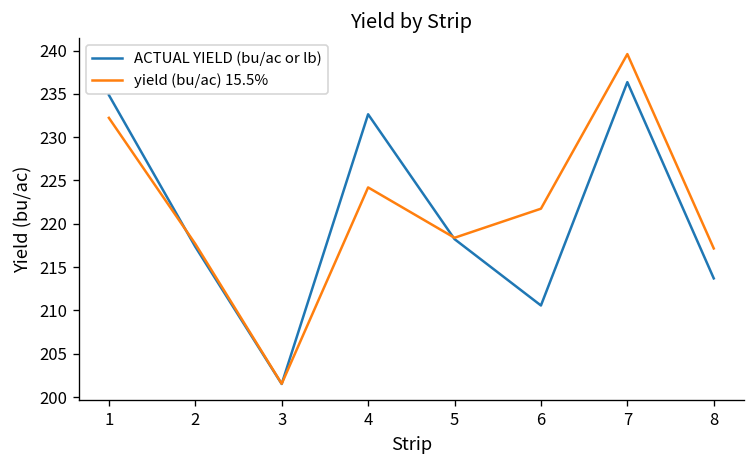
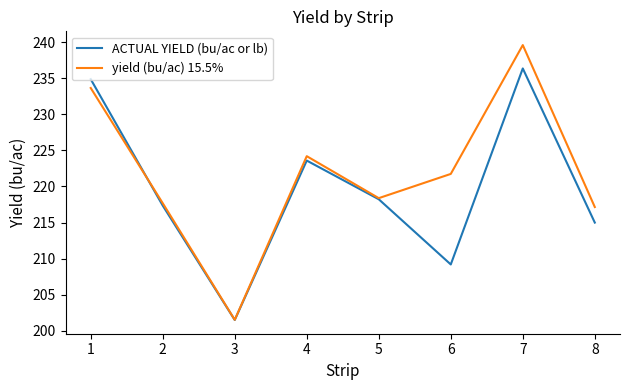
yield (bu/ac) 15.5%, 1: 232 -> 234
ACTUAL YIELD (bu/ac or lb), 4: 233 -> 224
ACTUAL YIELD (bu/ac or lb), 6: 211 -> 209
ACTUAL YIELD (bu/ac or lb), 8: 214 -> 215
